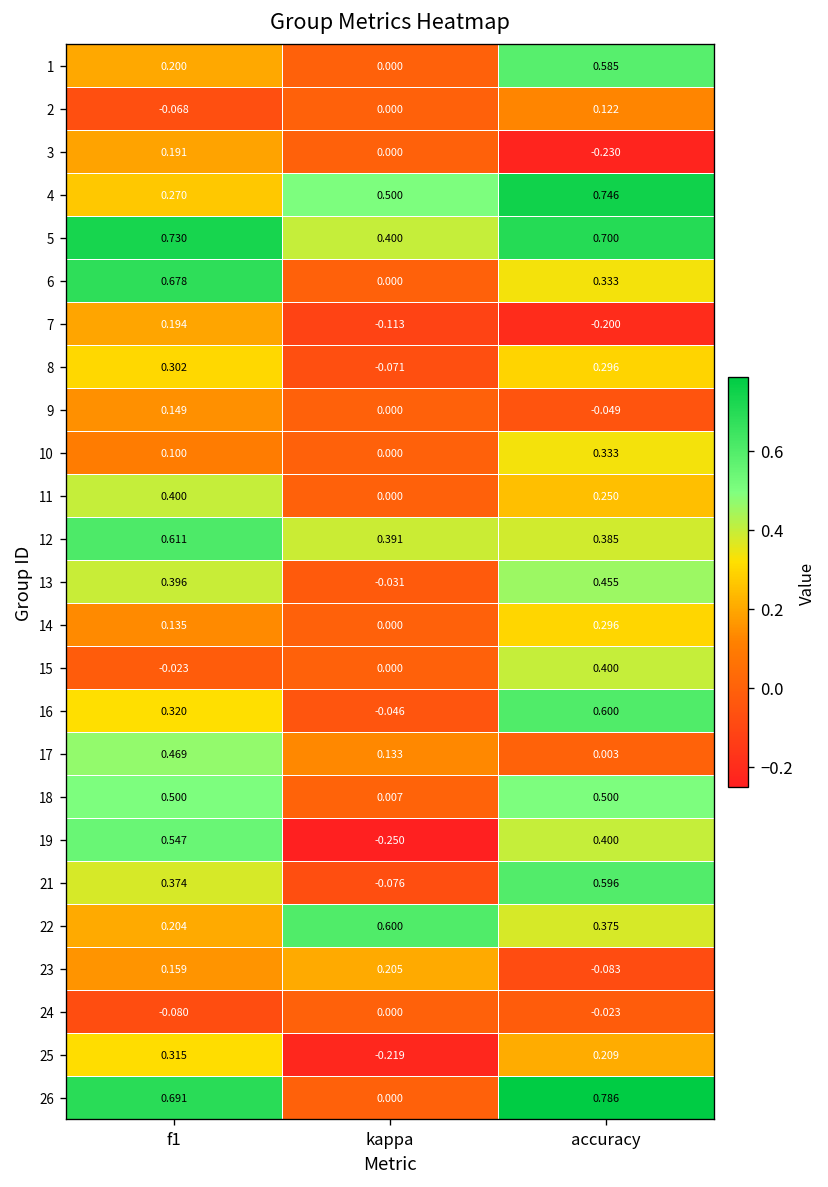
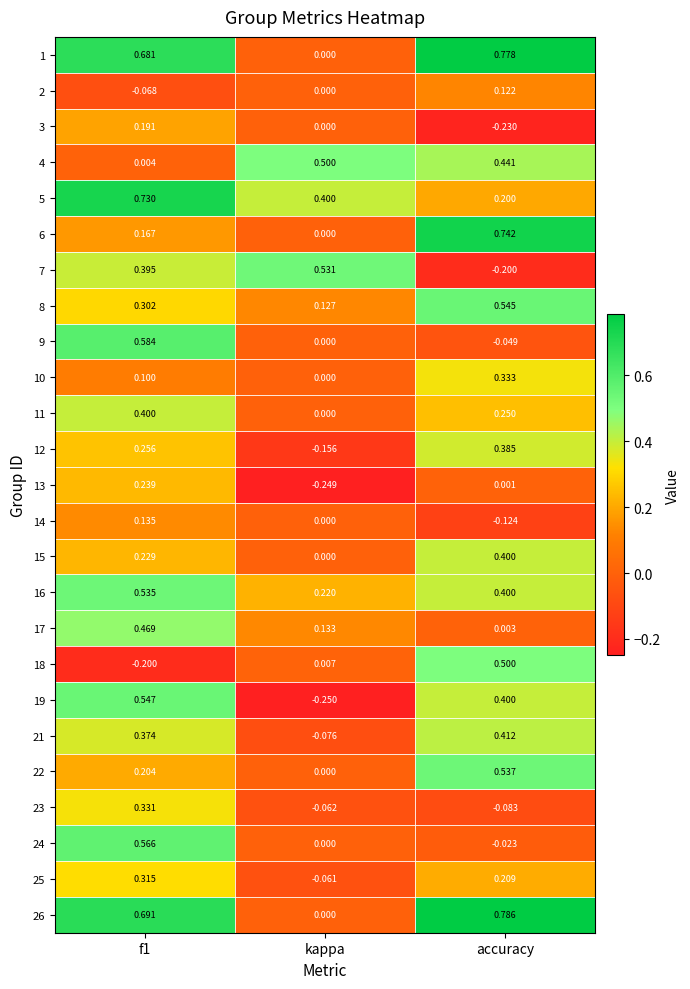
1, f1: 0.200 -> 0.681
1, accuracy: 0.585 -> 0.778
4, f1: 0.270 -> 0.004
4, accuracy: 0.746 -> 0.441
5, accuracy: 0.700 -> 0.200
6, f1: 0.678 -> 0.167
6, accuracy: 0.333 -> 0.742
7, f1: 0.194 -> 0.395
7, kappa: -0.113 -> 0.531
8, kappa: -0.071 -> 0.127
8, accuracy: 0.296 -> 0.545
9, f1: 0.149 -> 0.584
12, f1: 0.611 -> 0.256
12, kappa: 0.391 -> -0.156
13, f1: 0.396 -> 0.239
13, kappa: -0.031 -> -0.249
13, accuracy: 0.455 -> 0.001
14, accuracy: 0.296 -> -0.124
15, f1: -0.023 -> 0.229
16, f1: 0.320 -> 0.535
16, kappa: -0.046 -> 0.220
16, accuracy: 0.600 -> 0.400
18, f1: 0.500 -> -0.200
21, accuracy: 0.596 -> 0.412
22, kappa: 0.600 -> 0.000
22, accuracy: 0.375 -> 0.537
23, f1: 0.159 -> 0.331
23, kappa: 0.205 -> -0.062
24, f1: -0.080 -> 0.566
25, kappa: -0.219 -> -0.061
